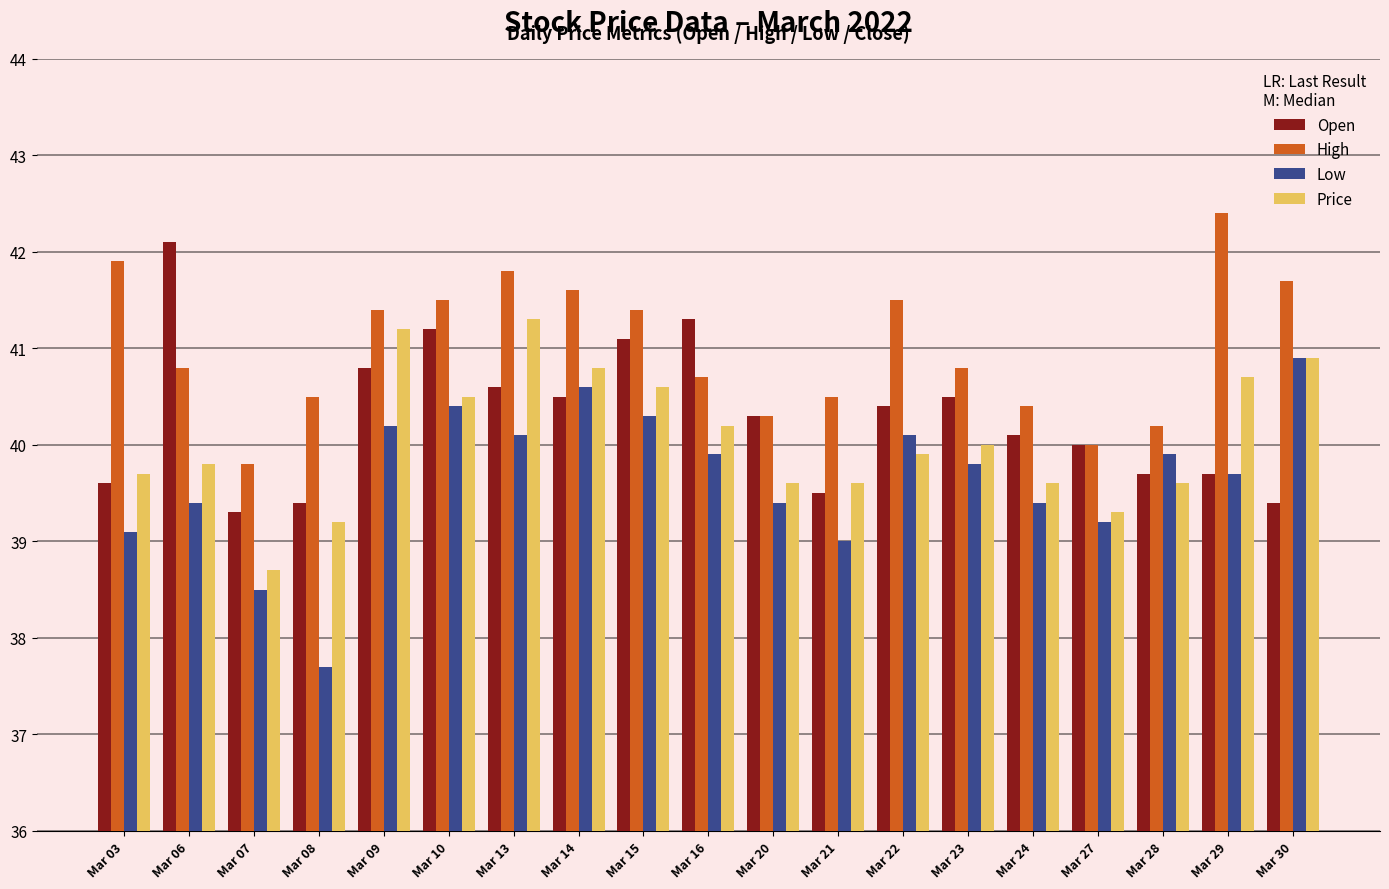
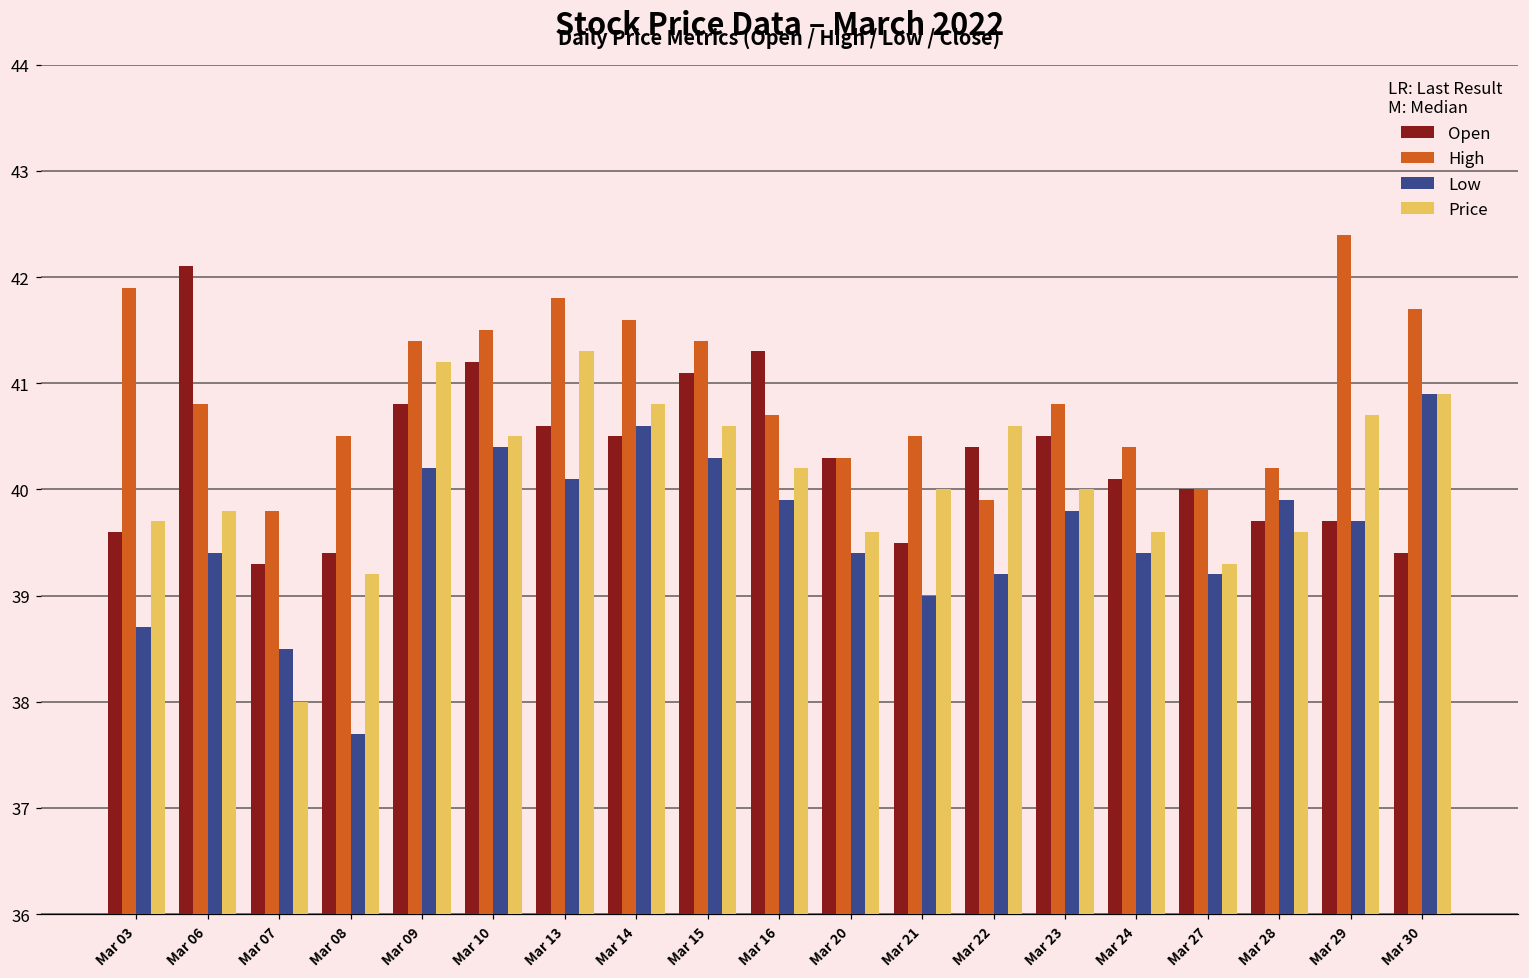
Low, Mar 03: 39.1 -> 38.7
Price, Mar 07: 38.7 -> 38.0
Price, Mar 21: 39.6 -> 40.0
High, Mar 22: 41.5 -> 39.9
Low, Mar 22: 40.1 -> 39.2
Price, Mar 22: 39.9 -> 40.6
